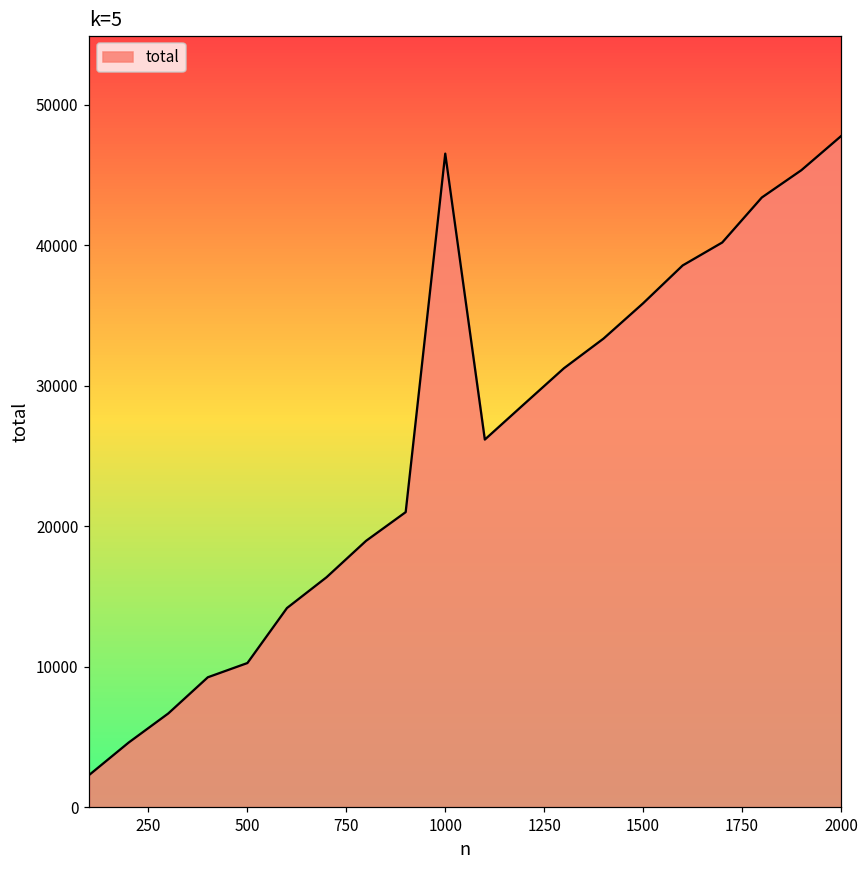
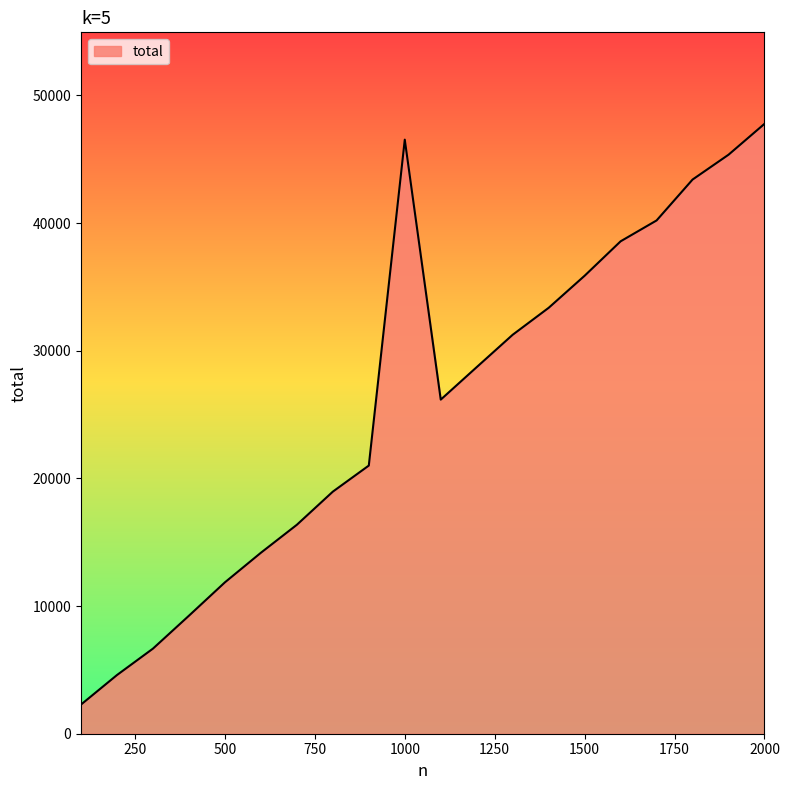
500: 10300 -> 11900
